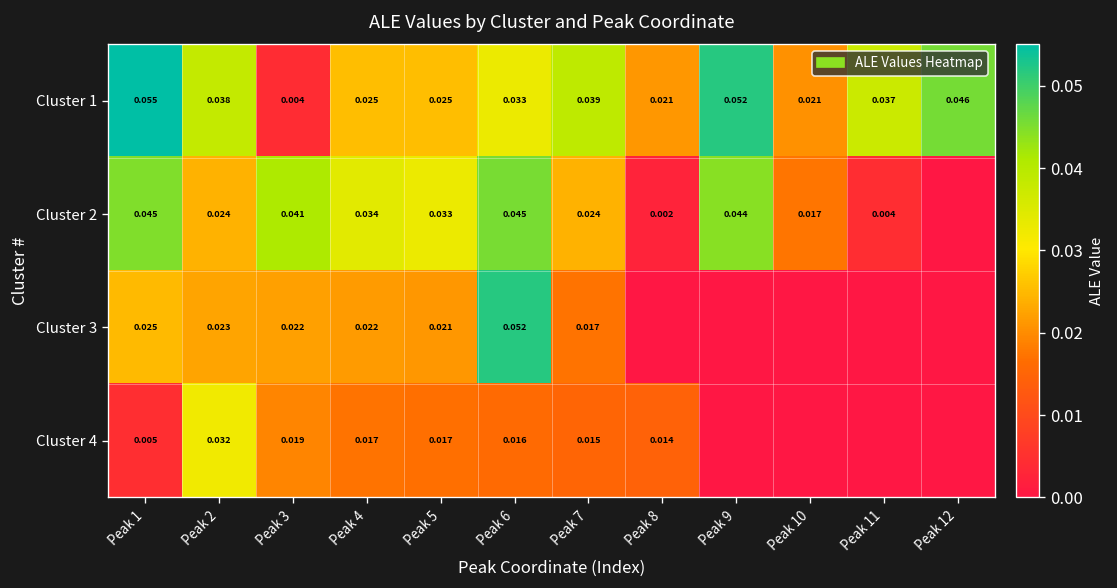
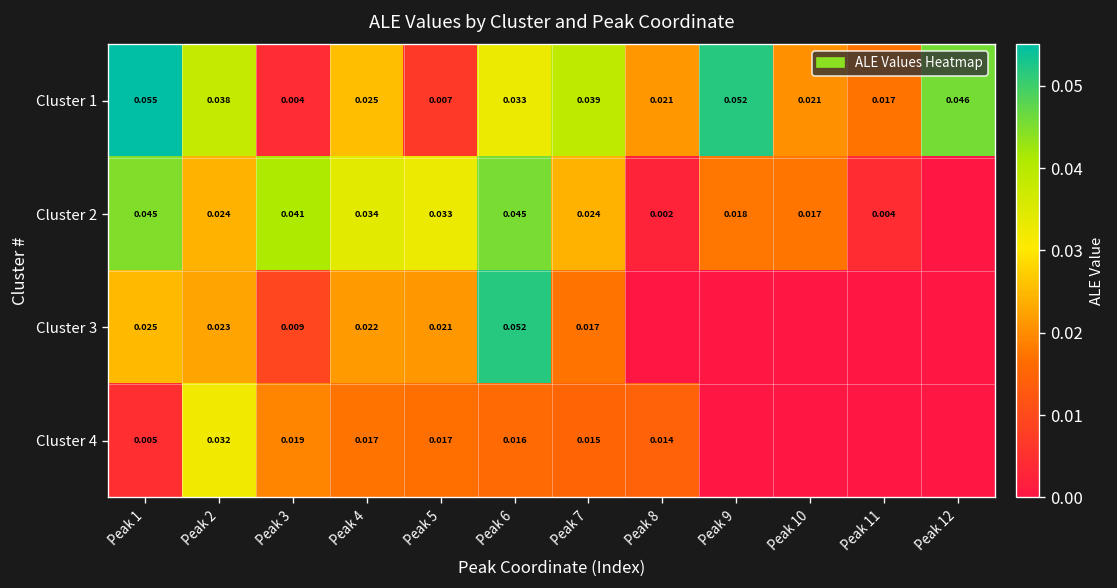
Cluster 1, Peak 5: 0.025 -> 0.007
Cluster 1, Peak 11: 0.037 -> 0.017
Cluster 2, Peak 9: 0.044 -> 0.018
Cluster 3, Peak 3: 0.022 -> 0.009
